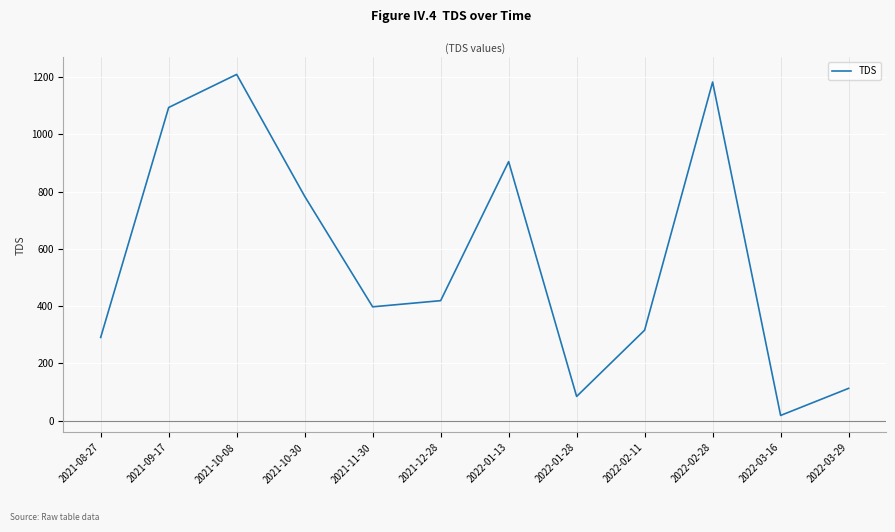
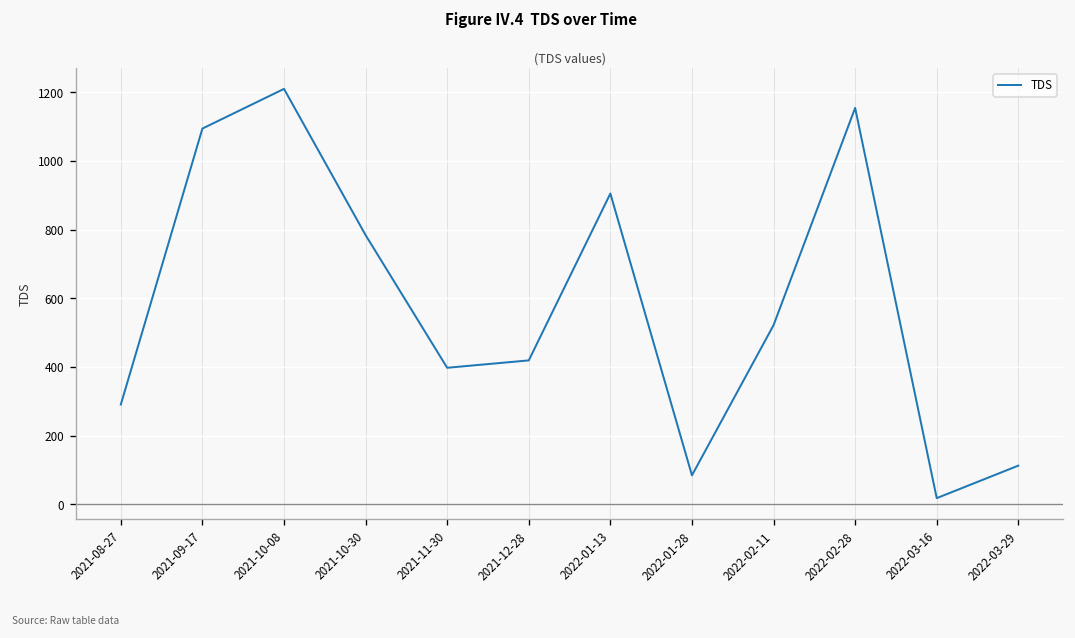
2022-02-11: 320 -> 520
2022-02-28: 1180 -> 1150
